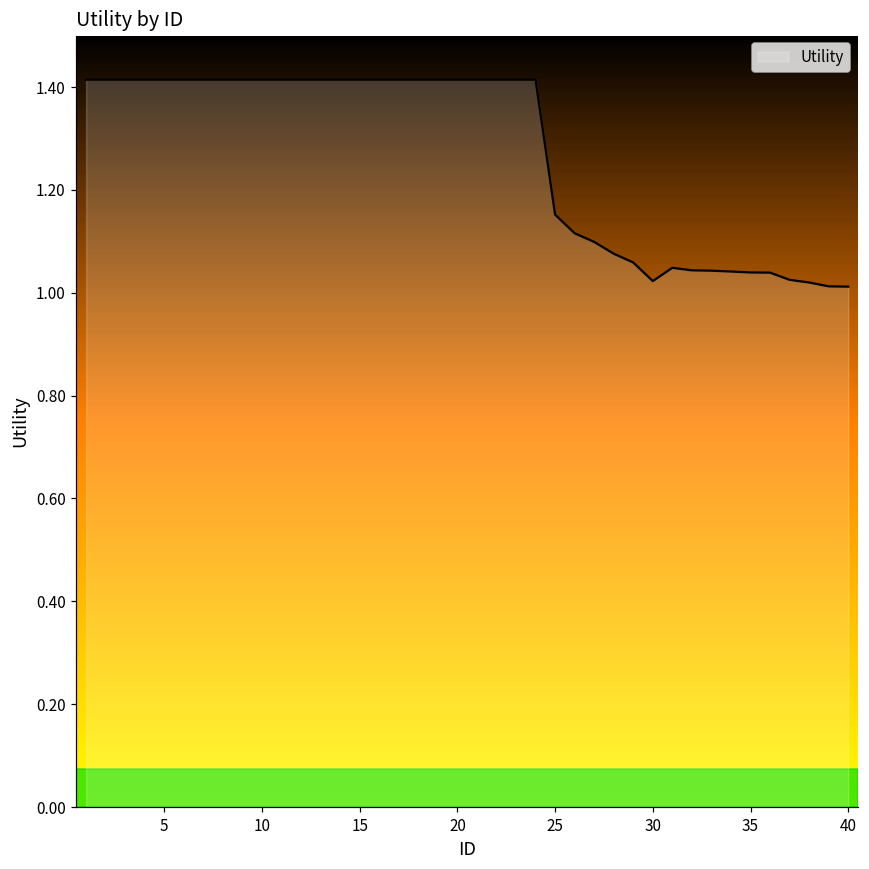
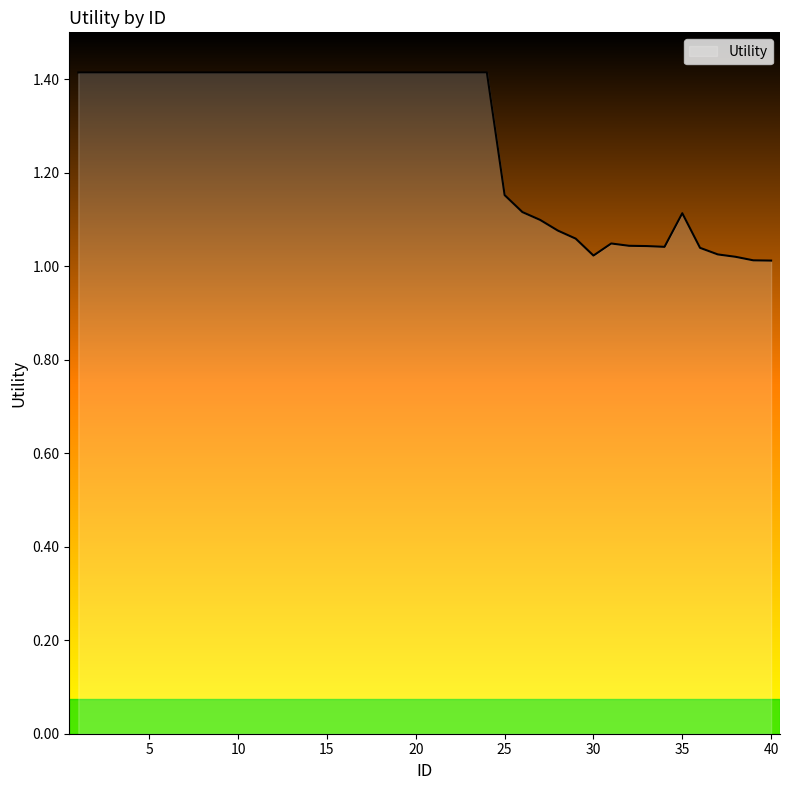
35: 1.04 -> 1.11
